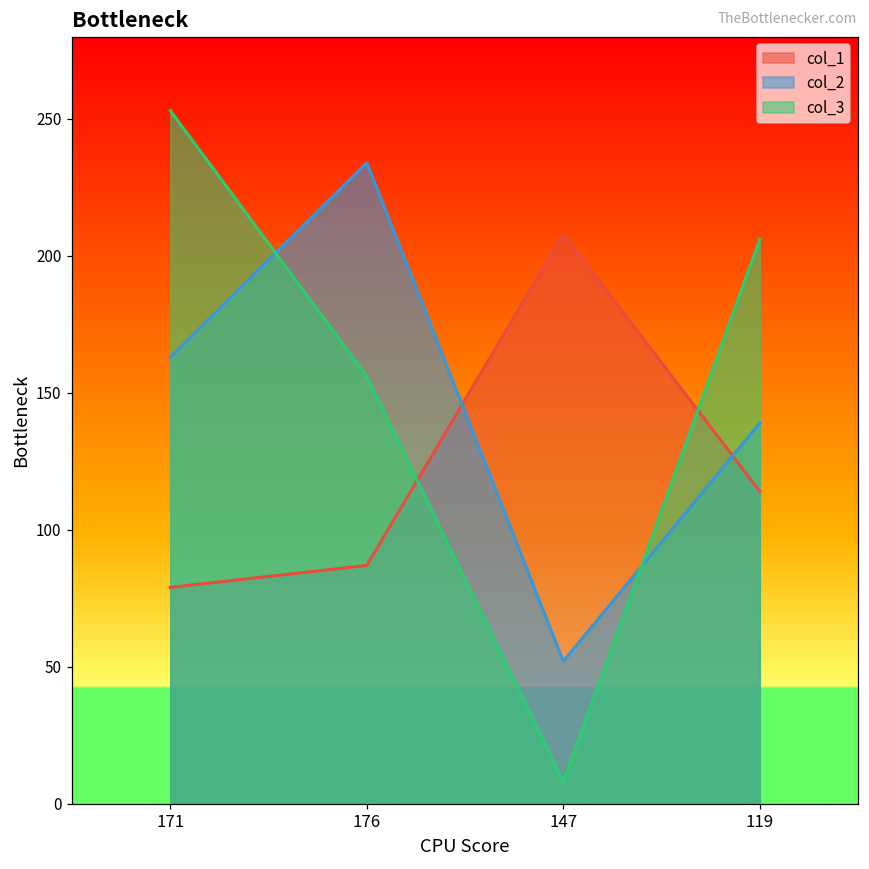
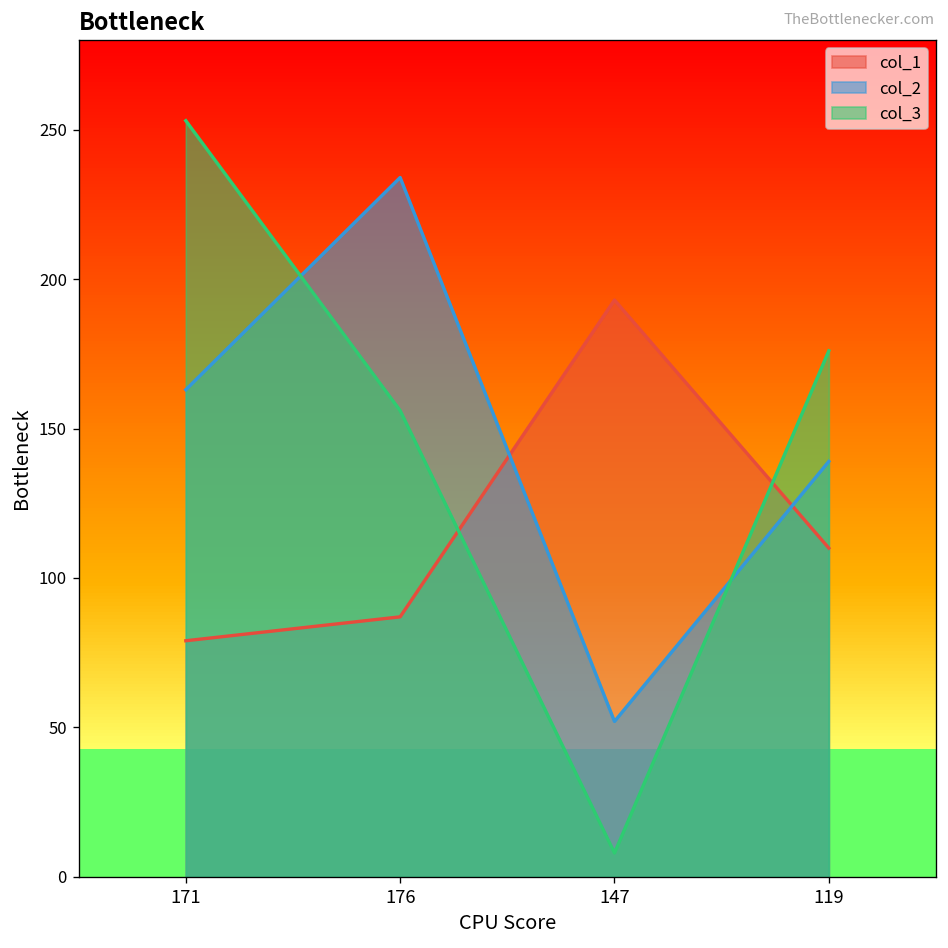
col_1, 147: 208 -> 193
col_1, 119: 114 -> 110
col_3, 119: 206 -> 176
